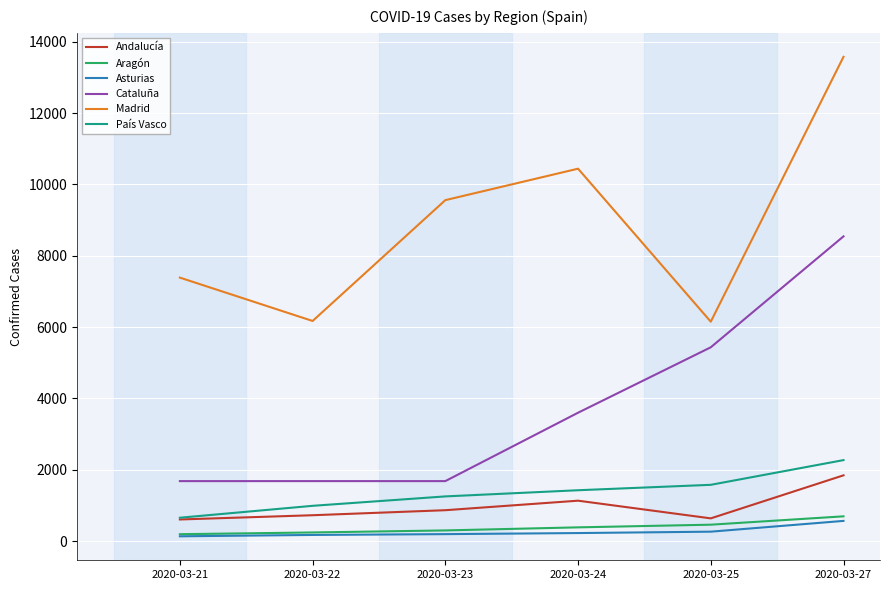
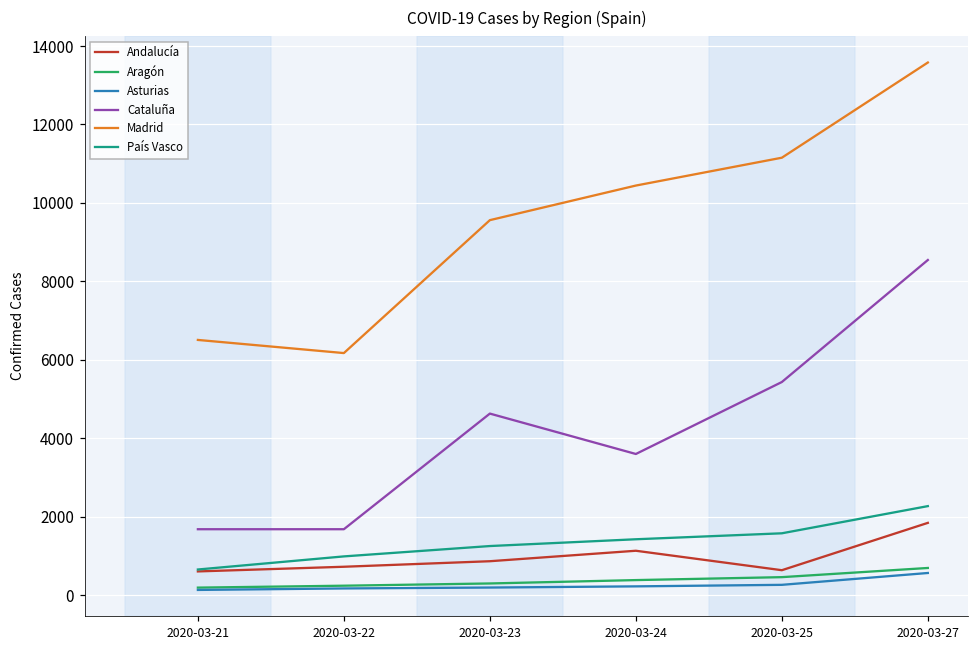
Madrid, 2020-03-21: 7400 -> 6500
Cataluña, 2020-03-23: 1700 -> 4600
Madrid, 2020-03-25: 6200 -> 11200
